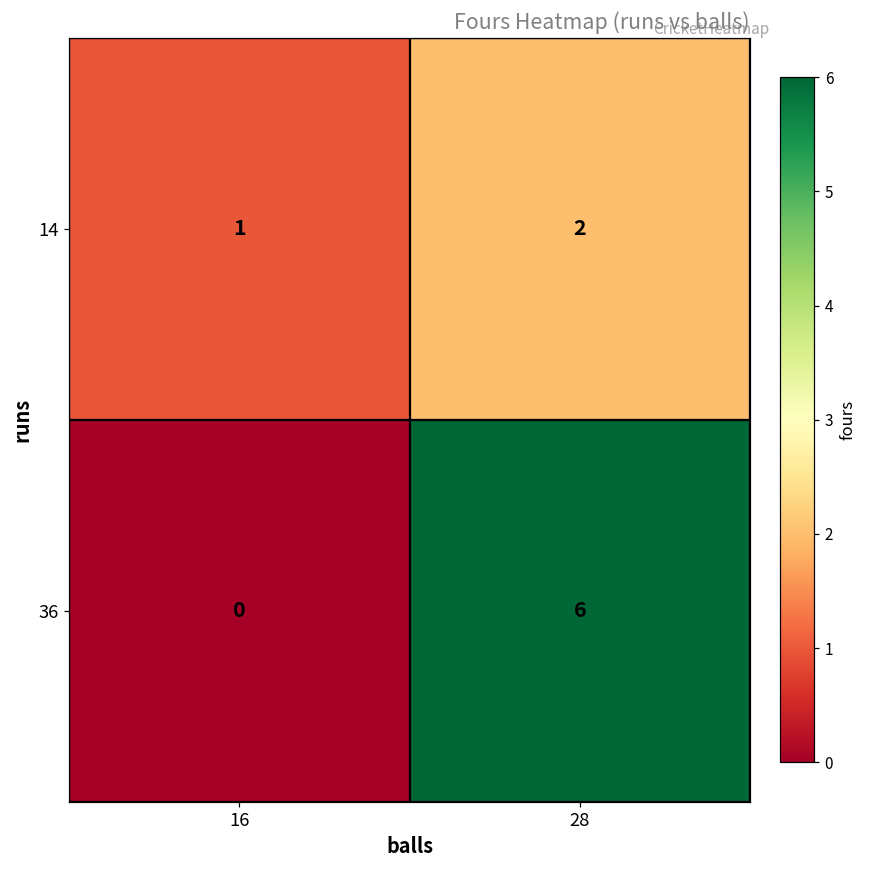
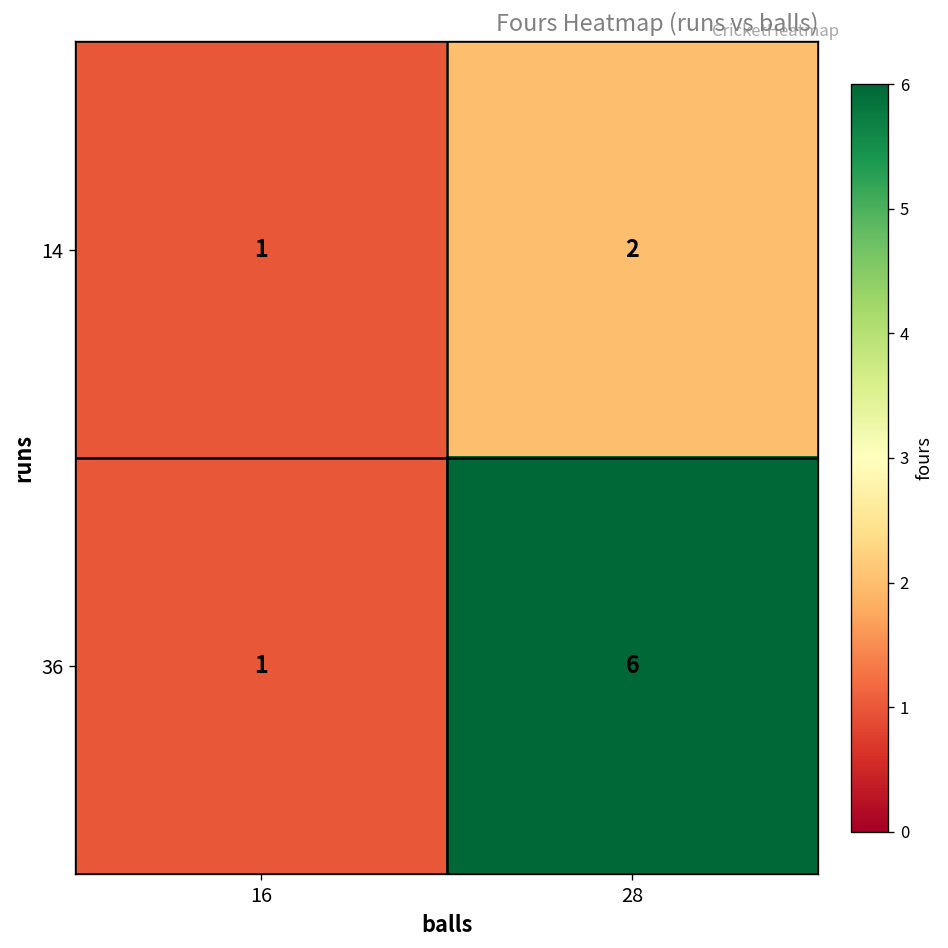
36, 16: 0 -> 1
